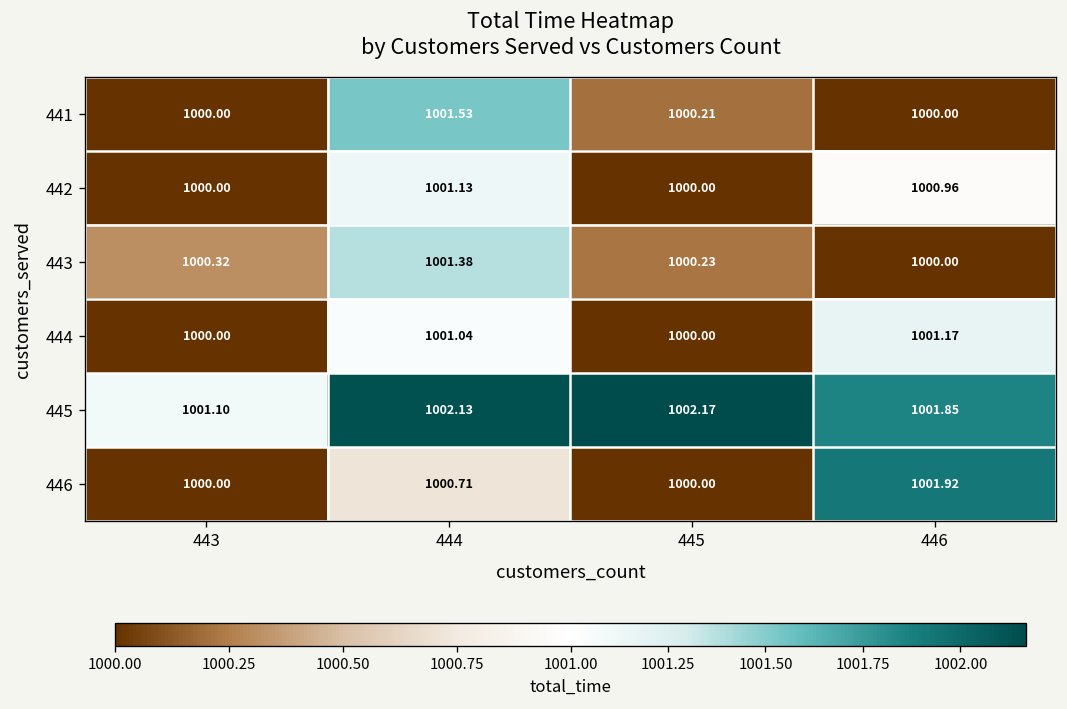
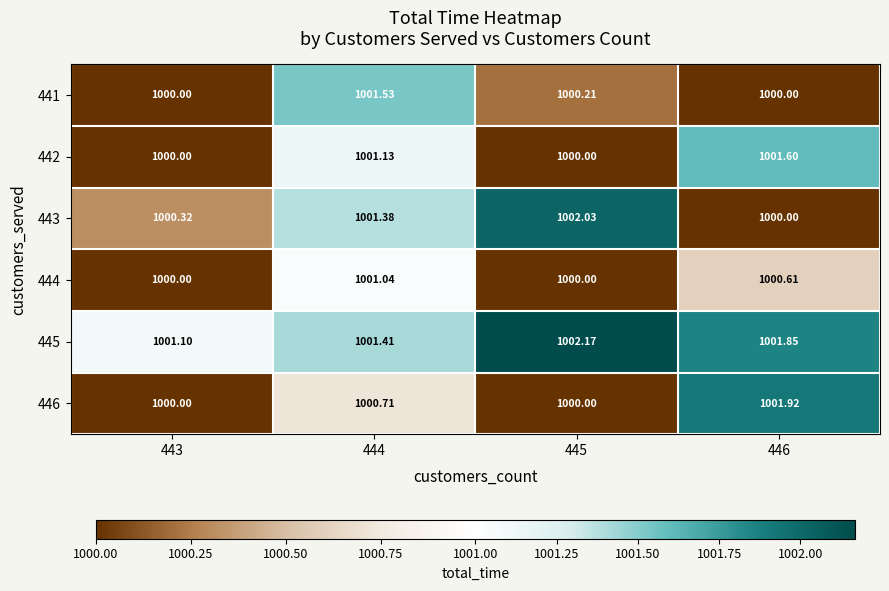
442, 446: 1000.96 -> 1001.60
443, 445: 1000.23 -> 1002.03
444, 446: 1001.17 -> 1000.61
445, 444: 1002.13 -> 1001.41
